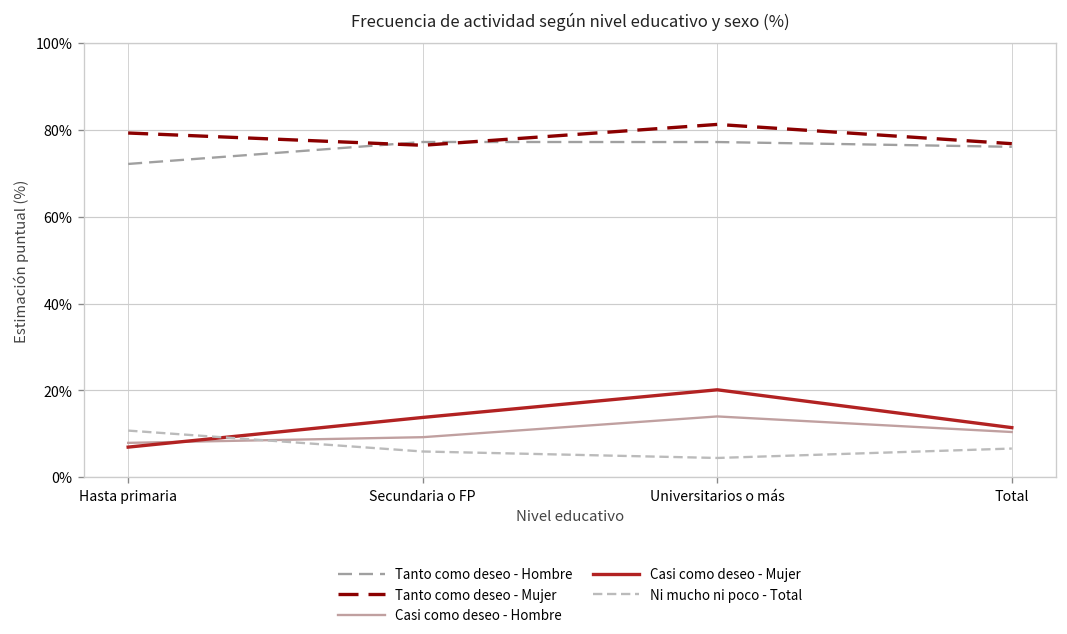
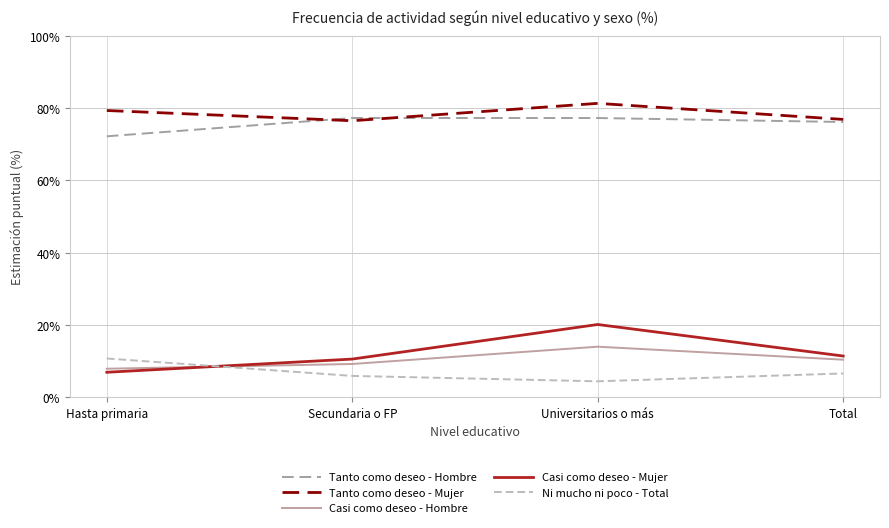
Casi como deseo - Mujer, Secundaria o FP: 14% -> 11%
